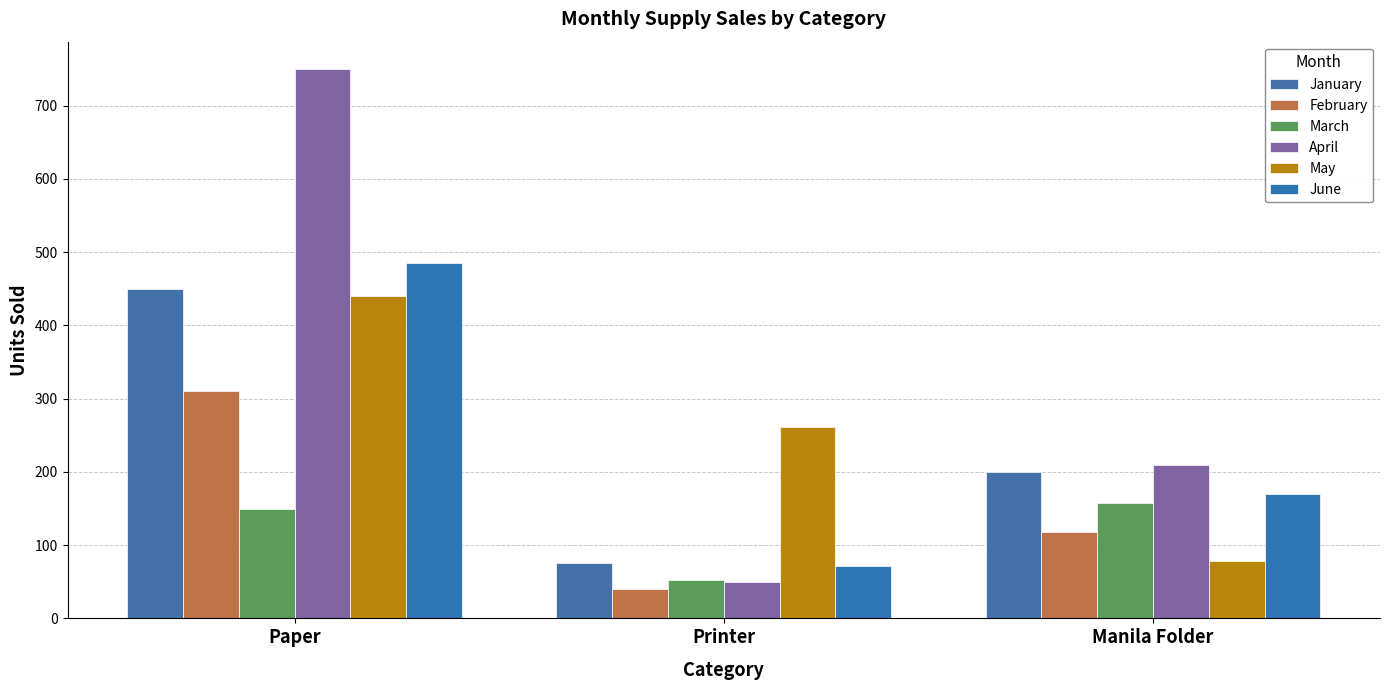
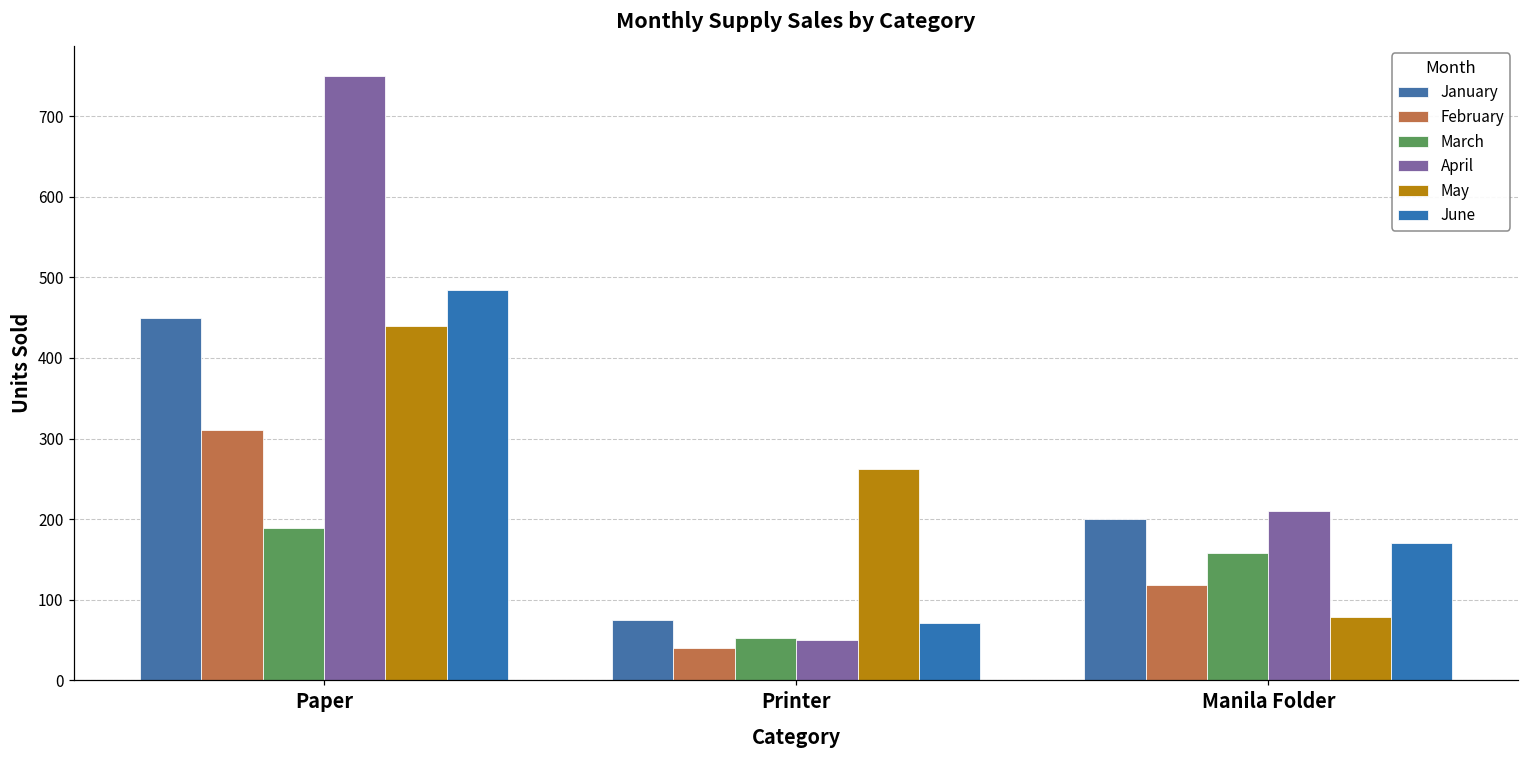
March, Paper: 150 -> 190
